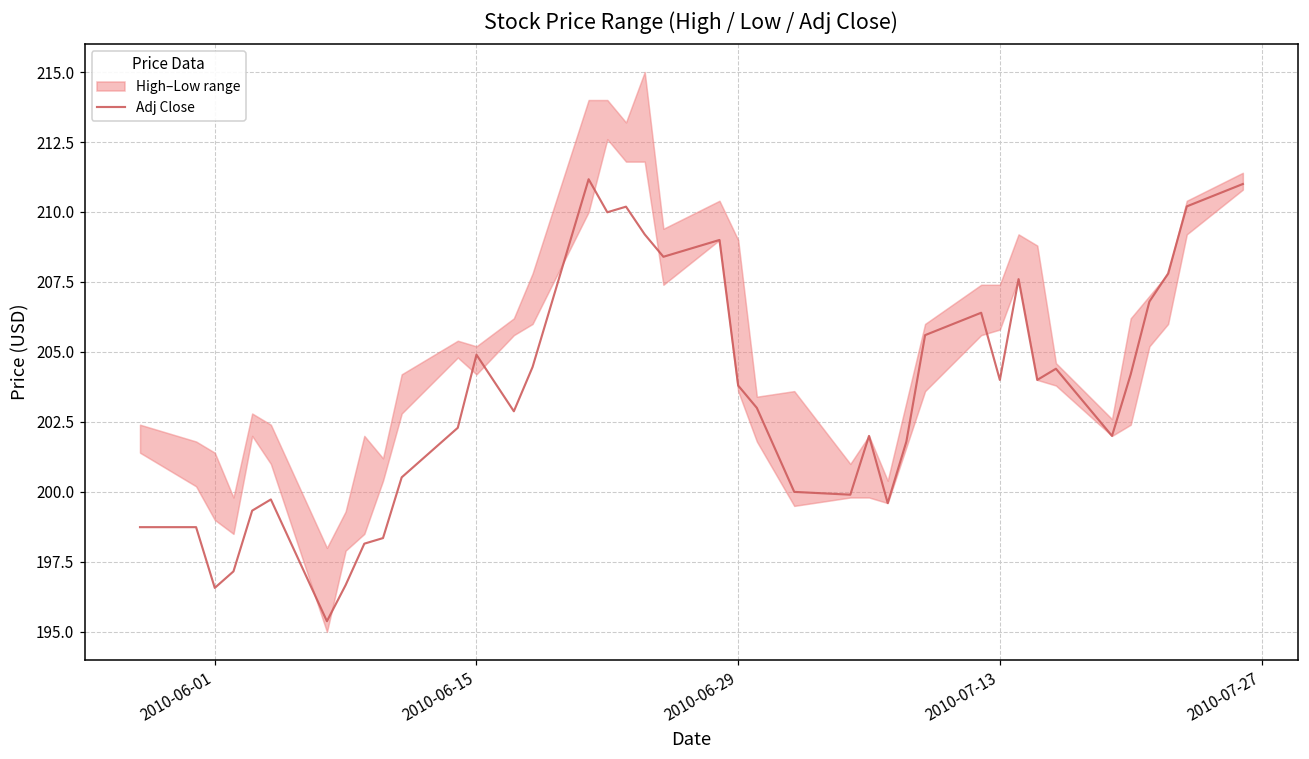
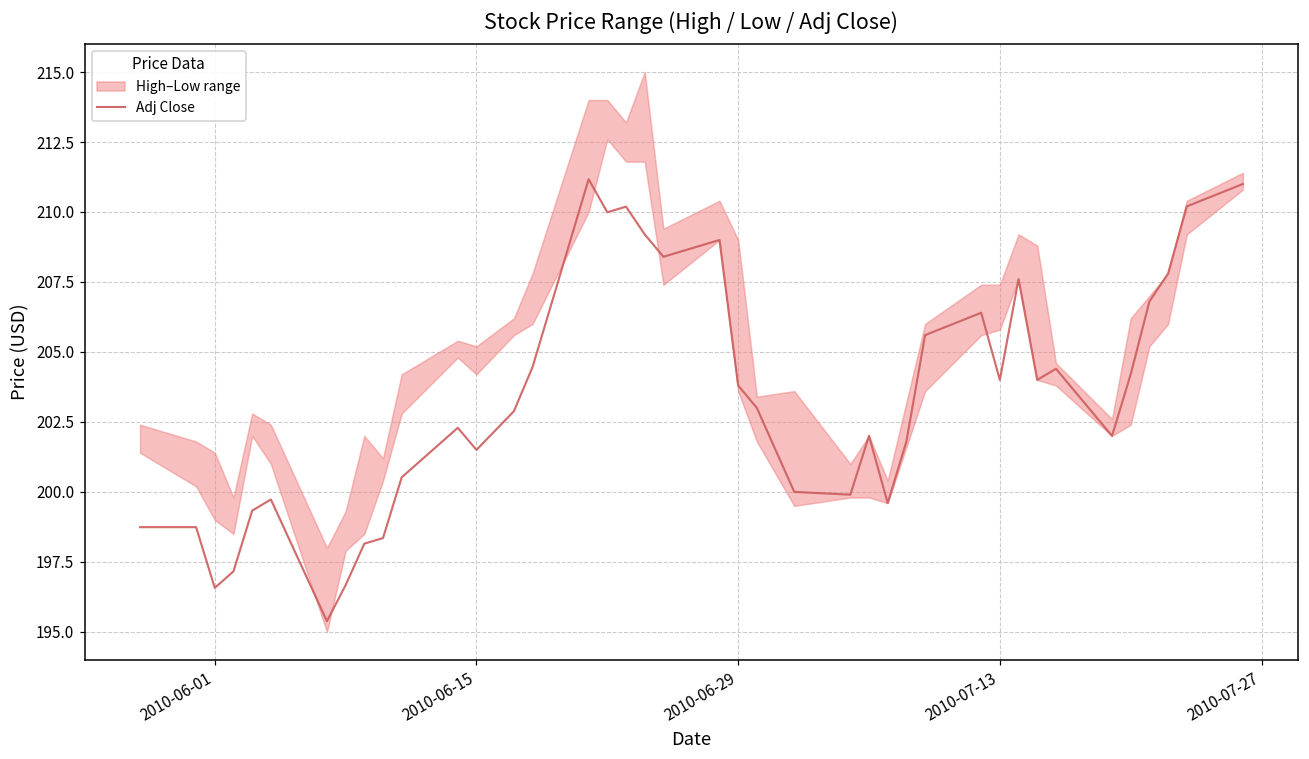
Adj Close, 2010-06-15: 204.9 -> 201.5
